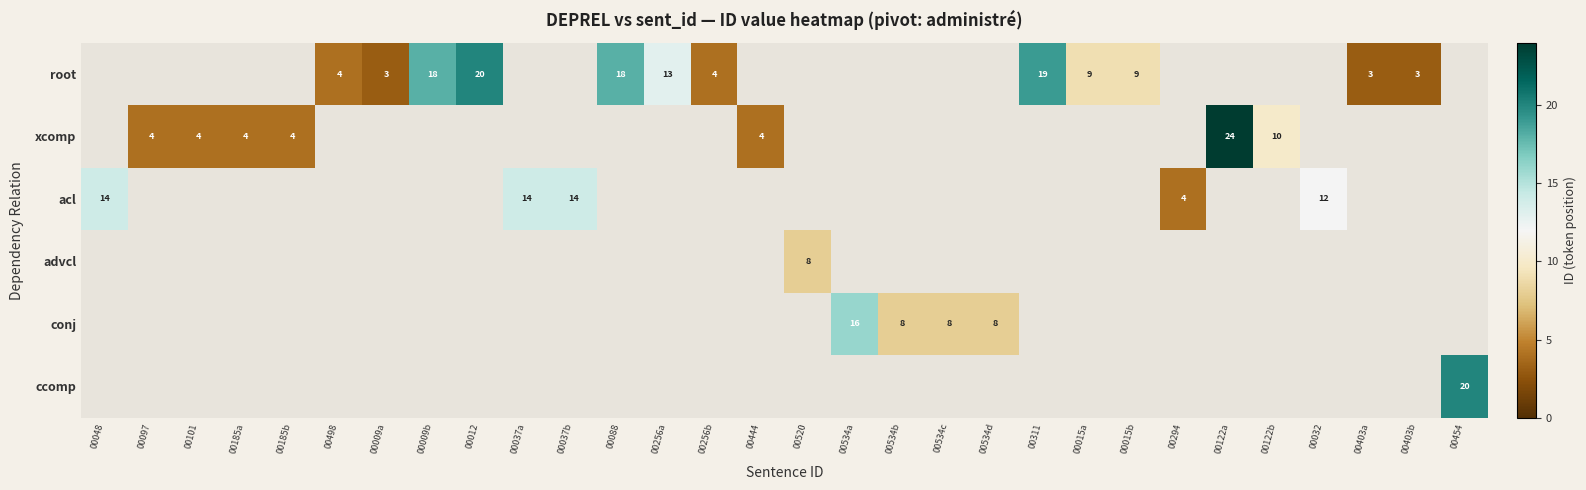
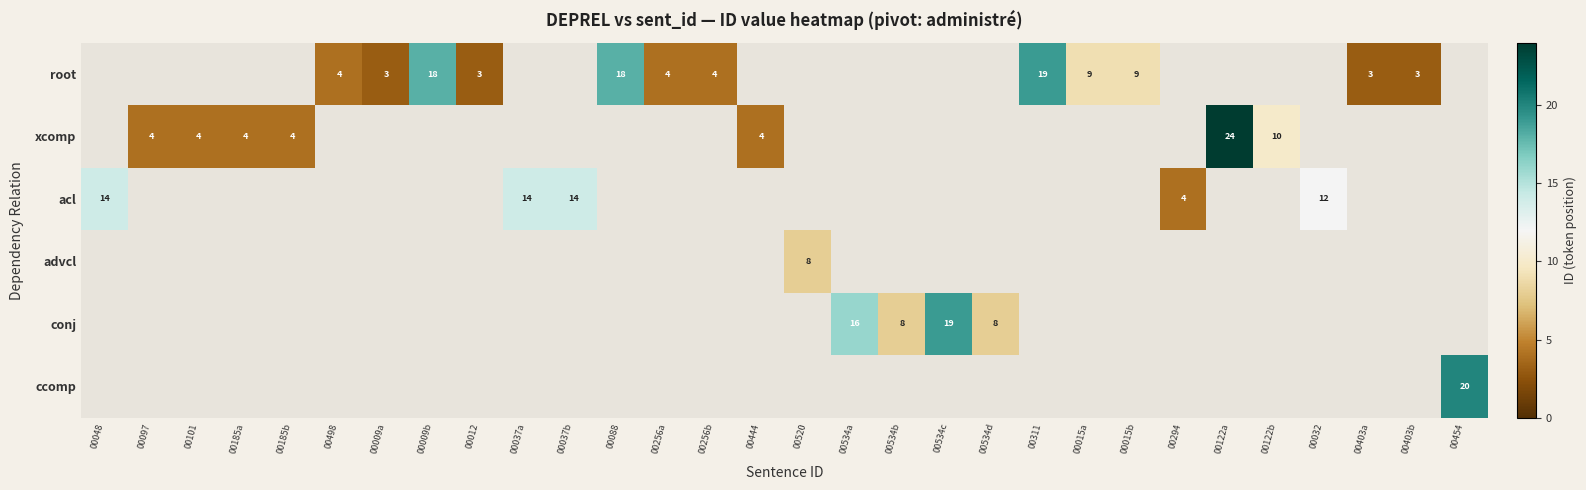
root, 00012: 20 -> 3
root, 00256a: 13 -> 4
conj, 00534c: 8 -> 19
